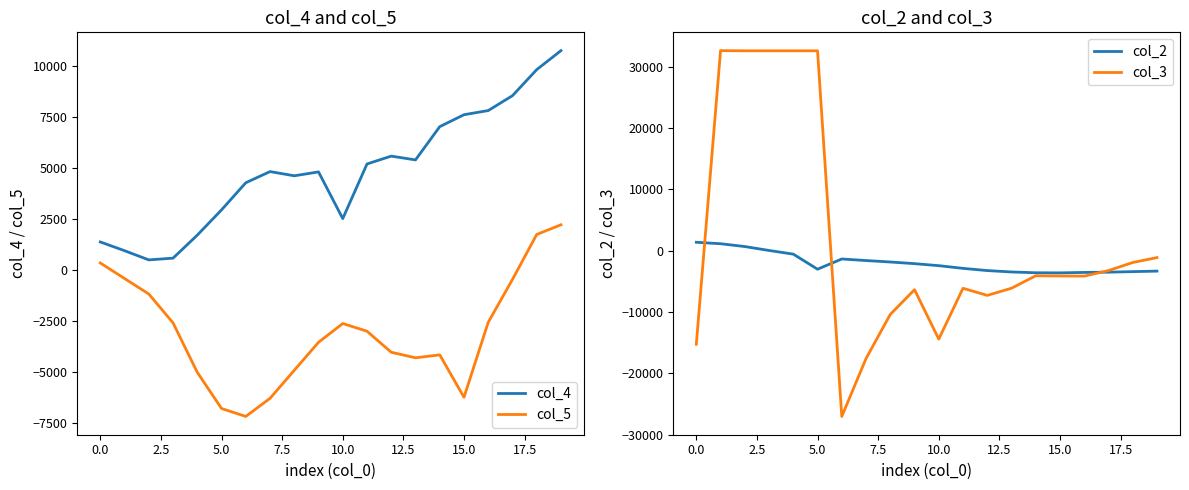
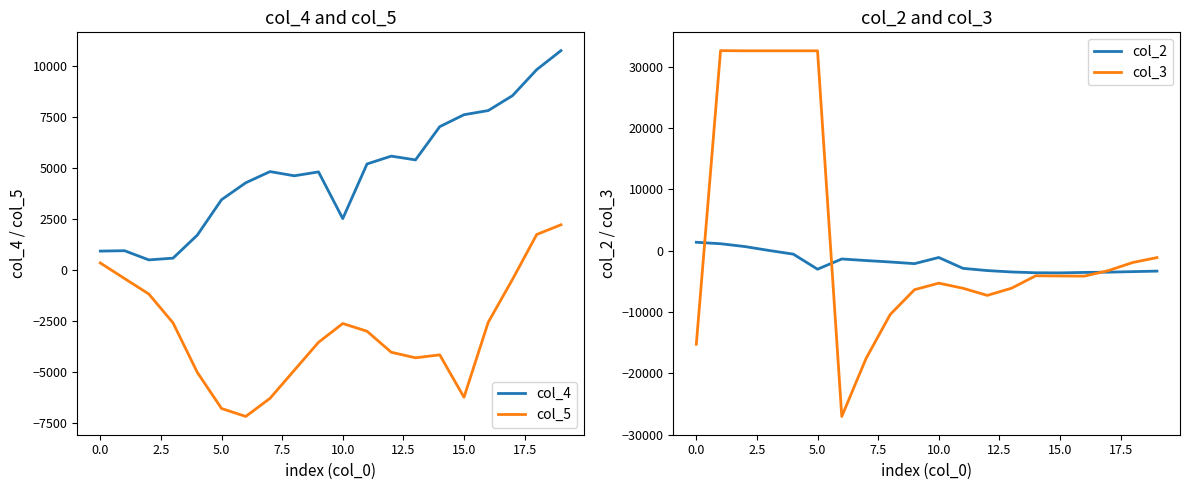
col_4 and col_5, col_4, 0.0: 1400 -> 900
col_4 and col_5, col_4, 5.0: 3000 -> 3500
col_2 and col_3, col_2, 10.0: -2000 -> -1000
col_2 and col_3, col_3, 10.0: -14000 -> -5000
